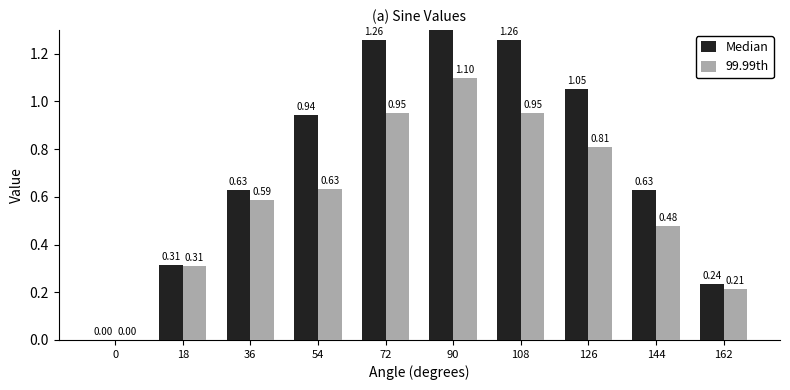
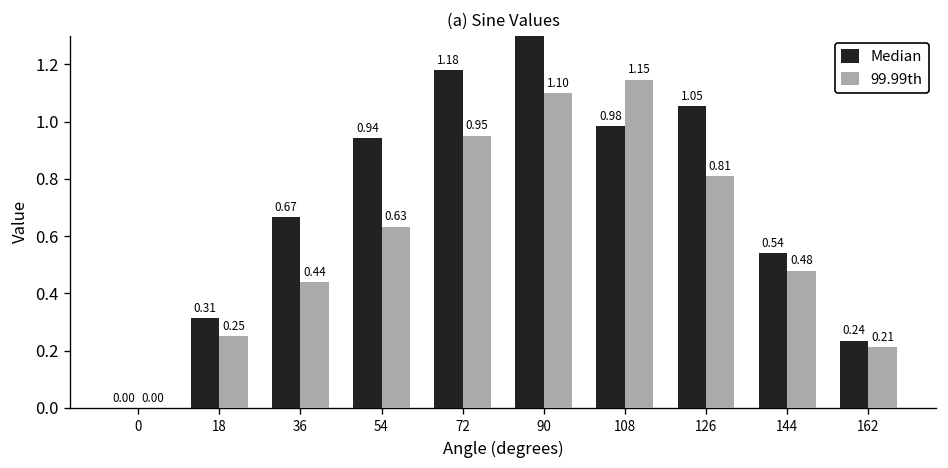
99.99th, 18: 0.31 -> 0.25
Median, 36: 0.63 -> 0.67
99.99th, 36: 0.59 -> 0.44
Median, 72: 1.26 -> 1.18
Median, 108: 1.26 -> 0.98
99.99th, 108: 0.95 -> 1.15
Median, 144: 0.63 -> 0.54
